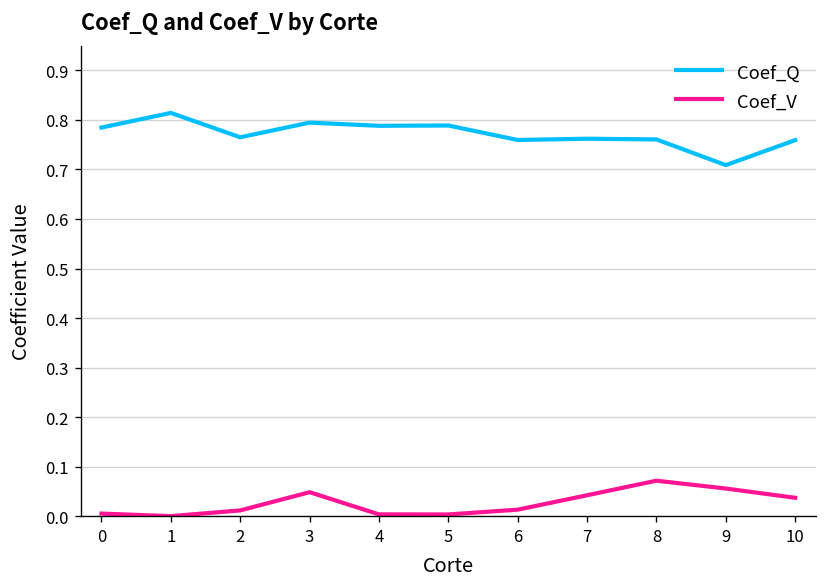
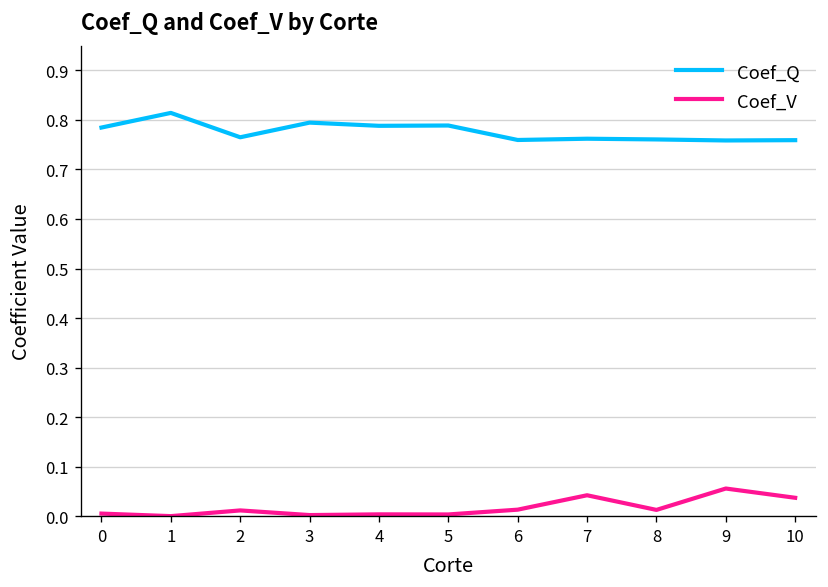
Coef_V, 3: 0.05 -> 0.00
Coef_V, 8: 0.07 -> 0.01
Coef_Q, 9: 0.71 -> 0.76
